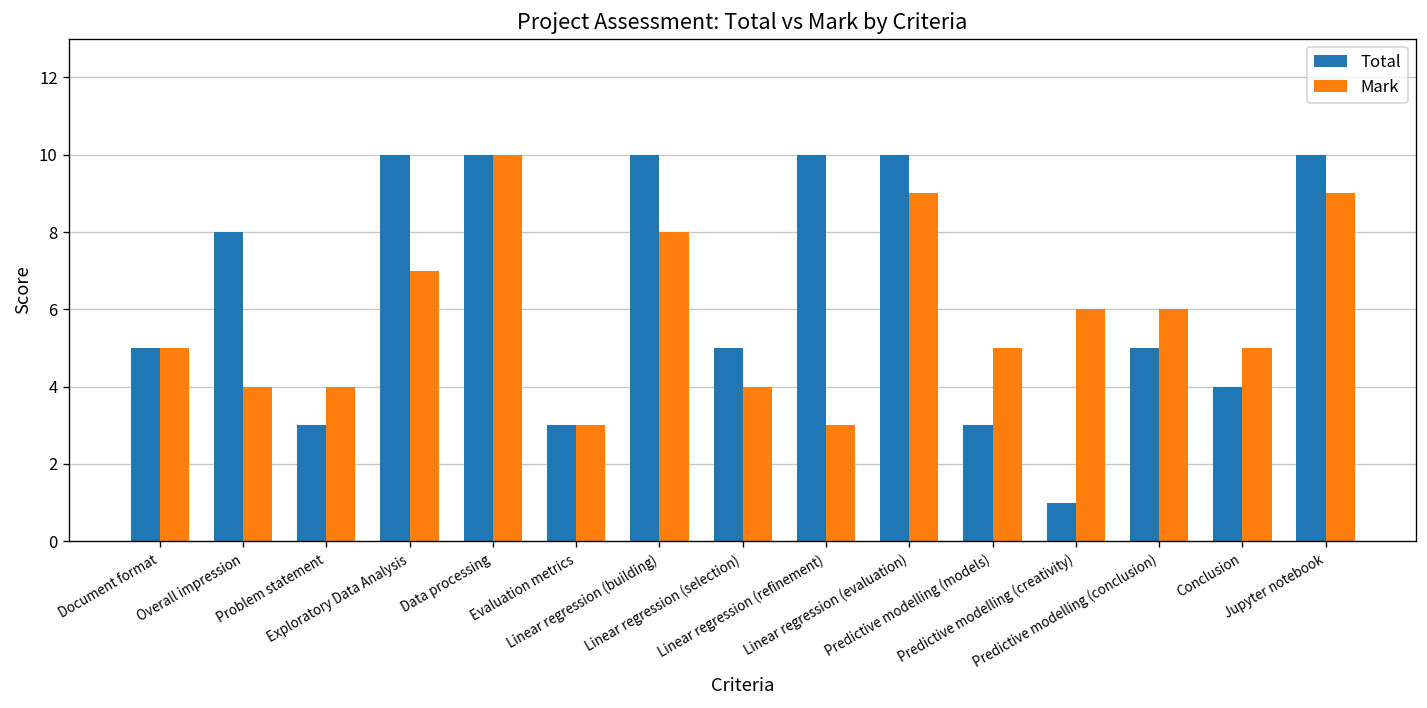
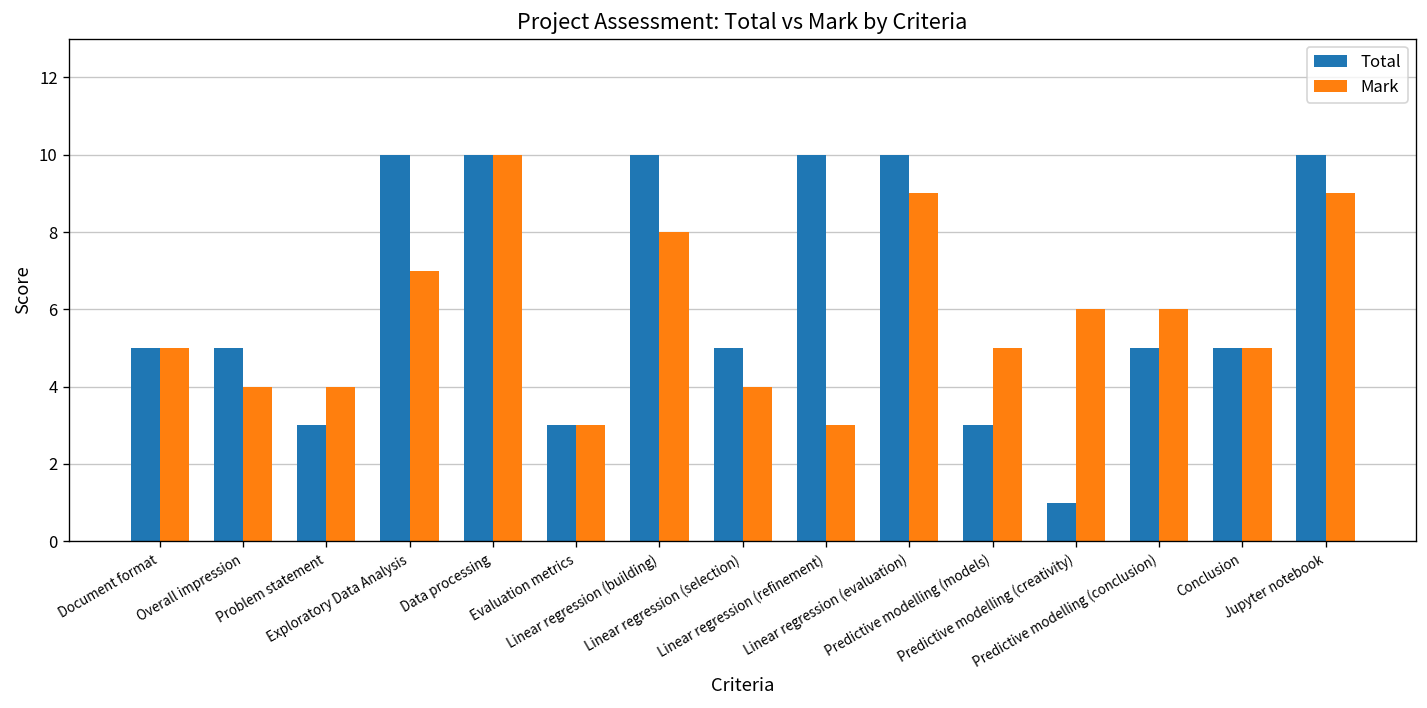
Total, Overall impression: 8 -> 5
Total, Conclusion: 4 -> 5
